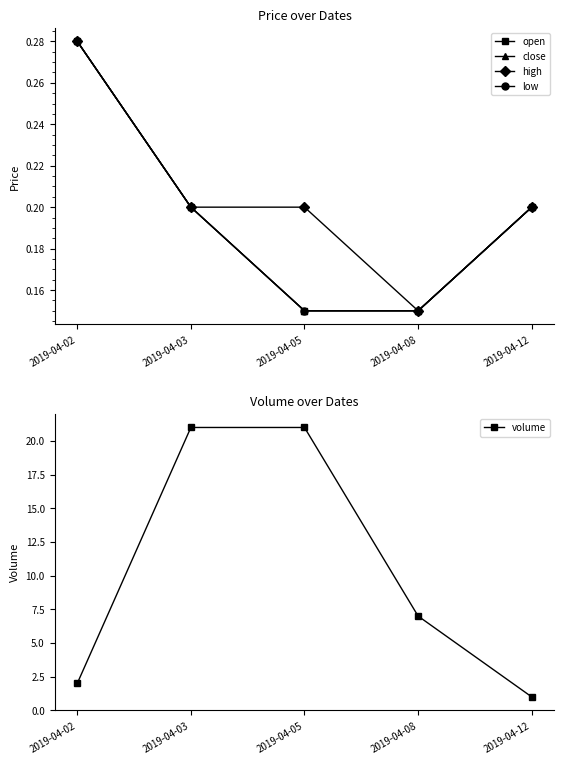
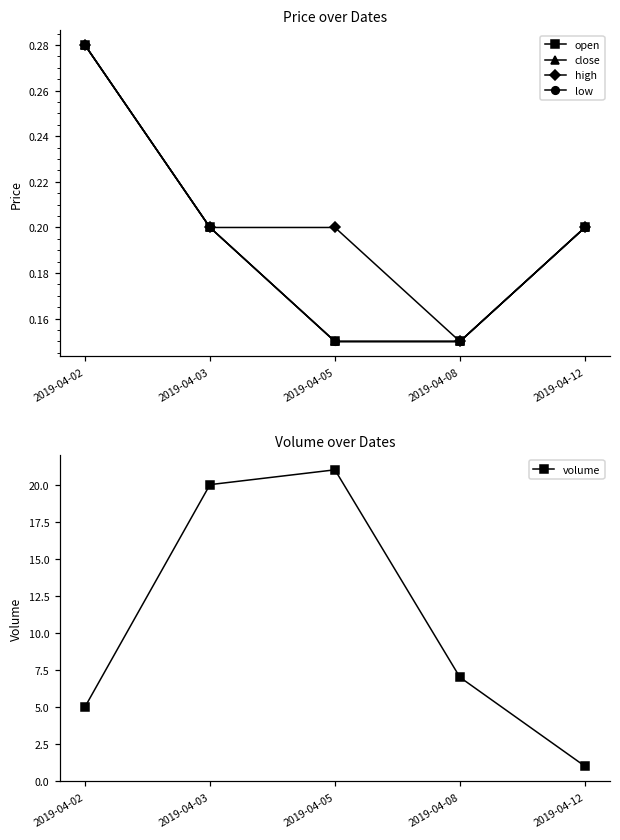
Volume over Dates, 2019-04-02: 2 -> 5
Volume over Dates, 2019-04-03: 21 -> 20
